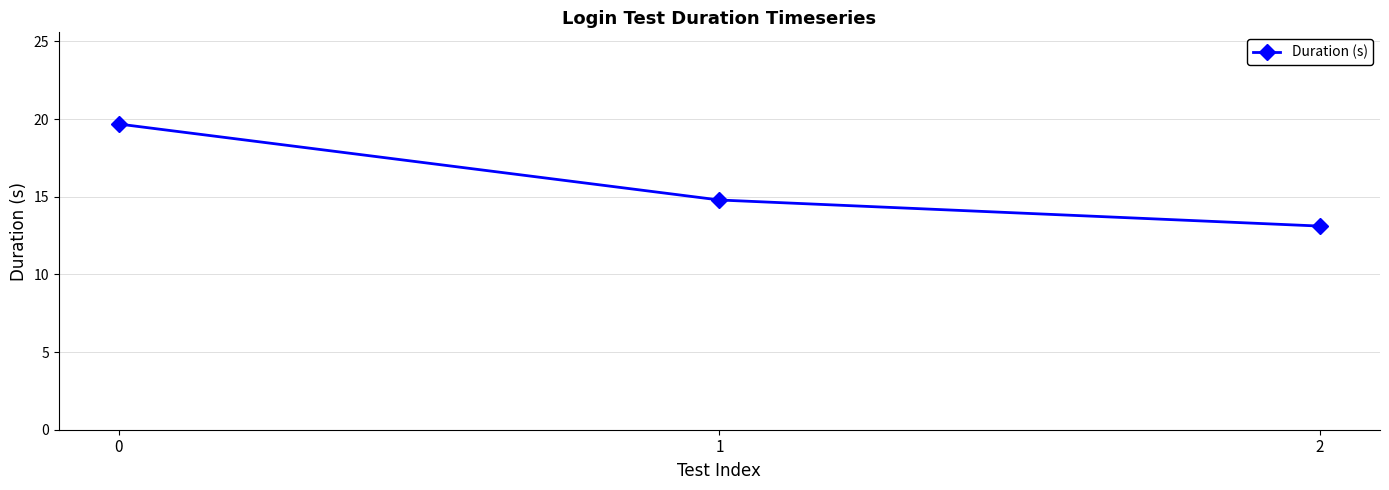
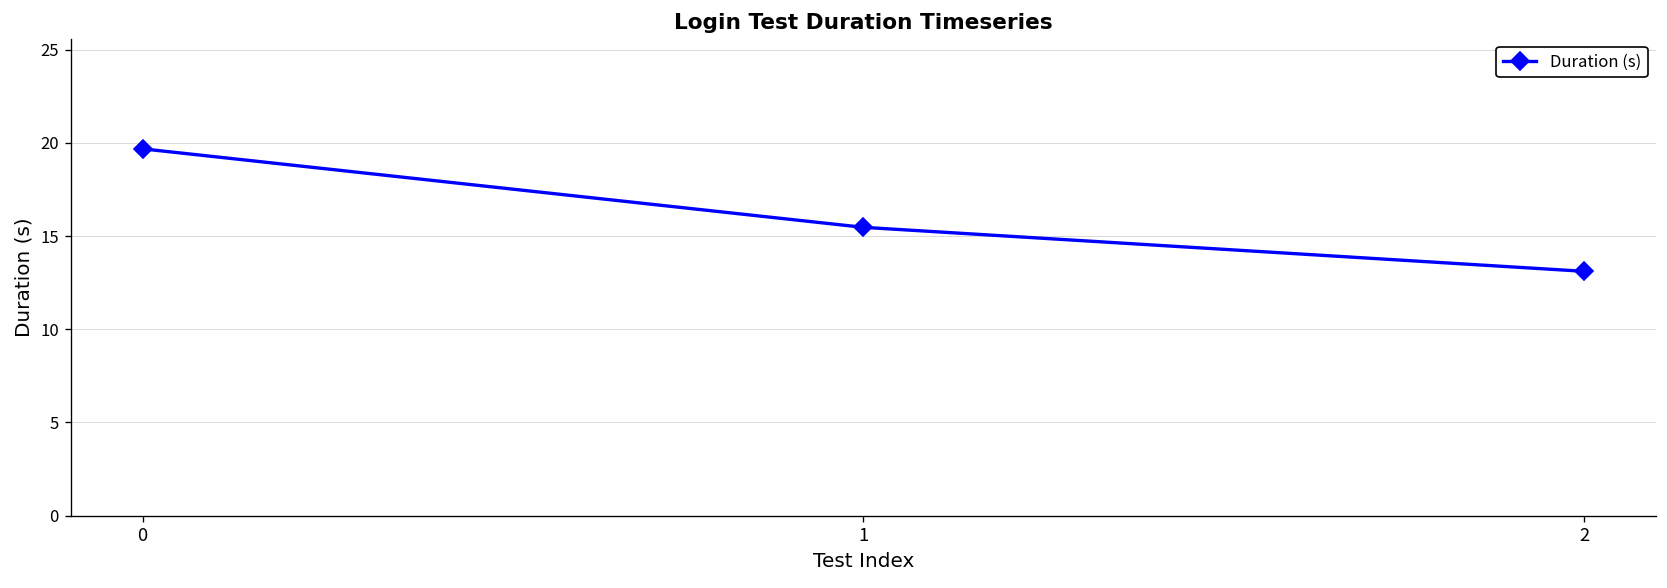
1: 14.8 -> 15.5
